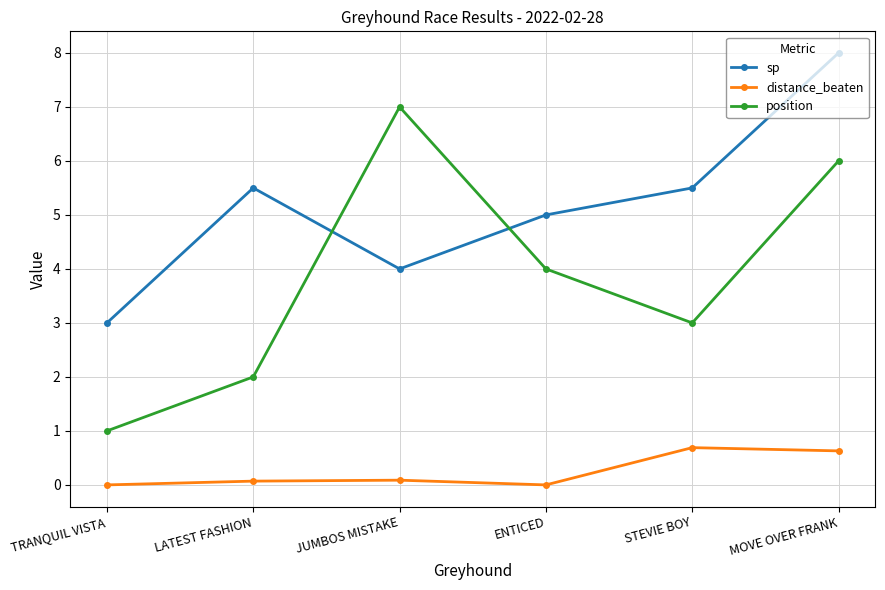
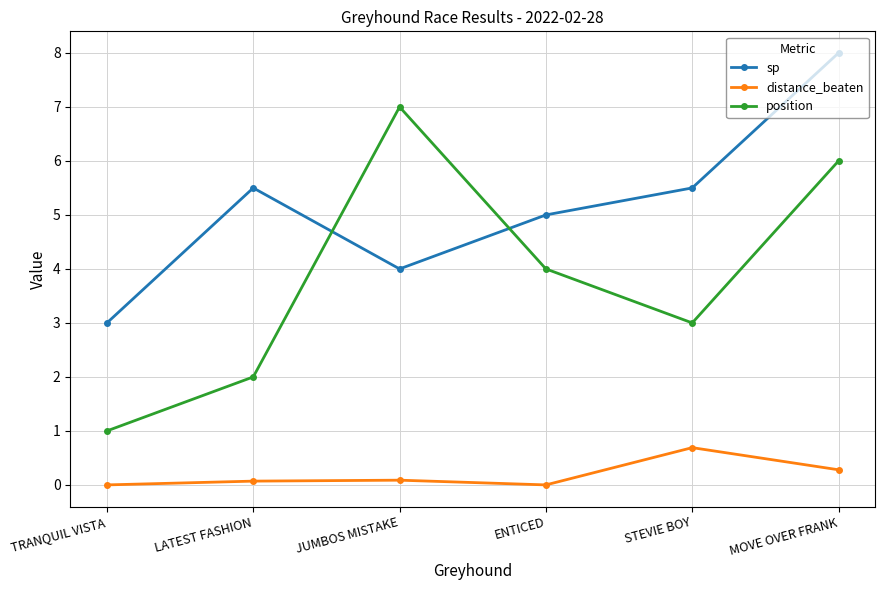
distance_beaten, MOVE OVER FRANK: 0.6 -> 0.3
